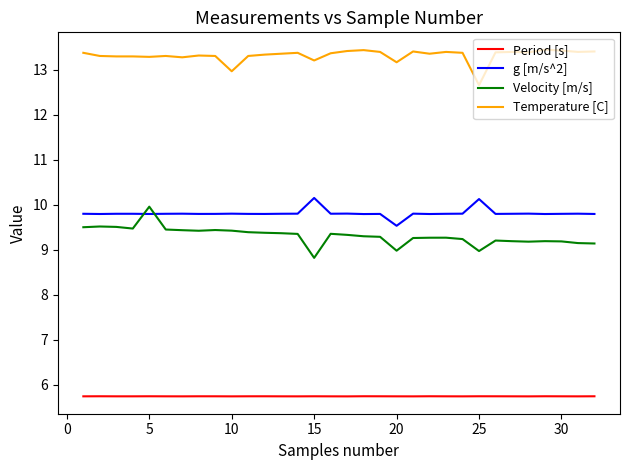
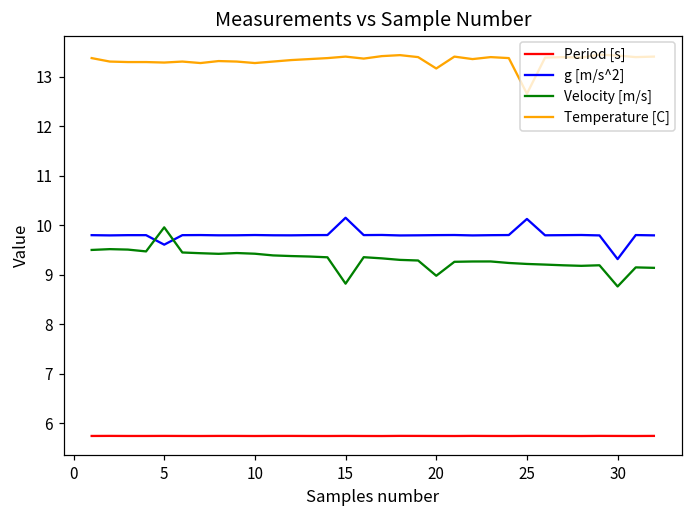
g [m/s^2], 5: 9.8 -> 9.6
Temperature [C], 10: 13.0 -> 13.3
Temperature [C], 15: 13.2 -> 13.4
g [m/s^2], 20: 9.5 -> 9.8
Velocity [m/s], 25: 9.0 -> 9.2
g [m/s^2], 30: 9.8 -> 9.3
Velocity [m/s], 30: 9.2 -> 8.8
